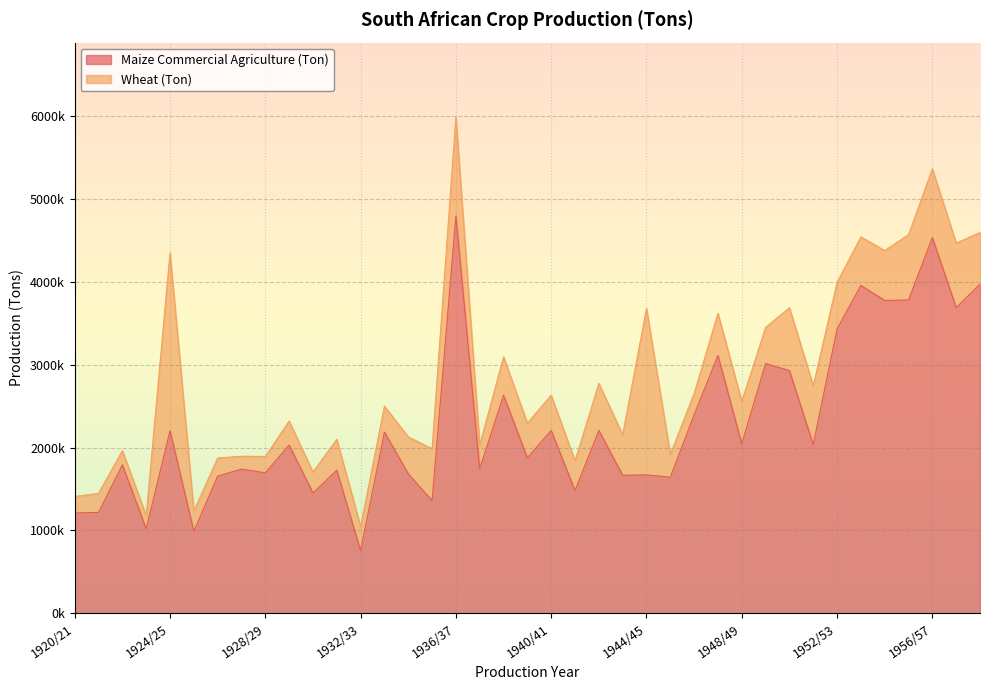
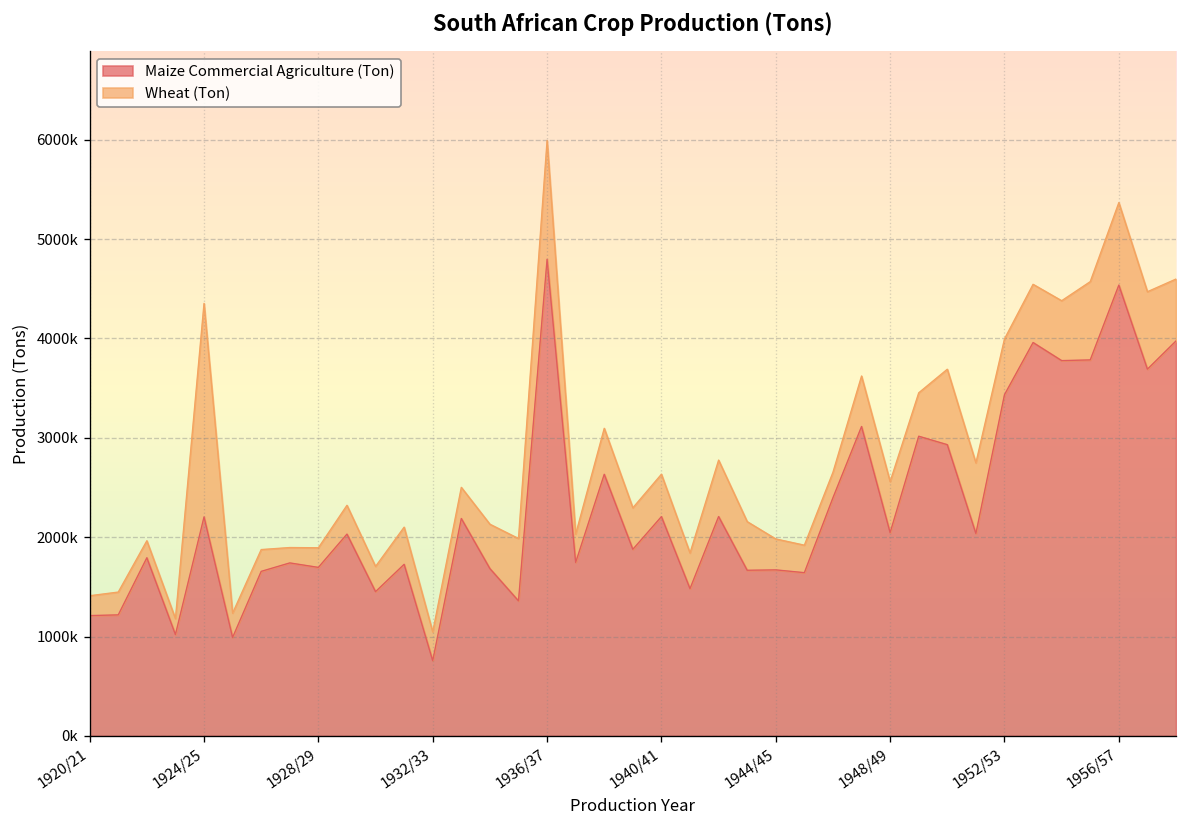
Wheat (Ton), 1944/45: 2000000 -> 300000
